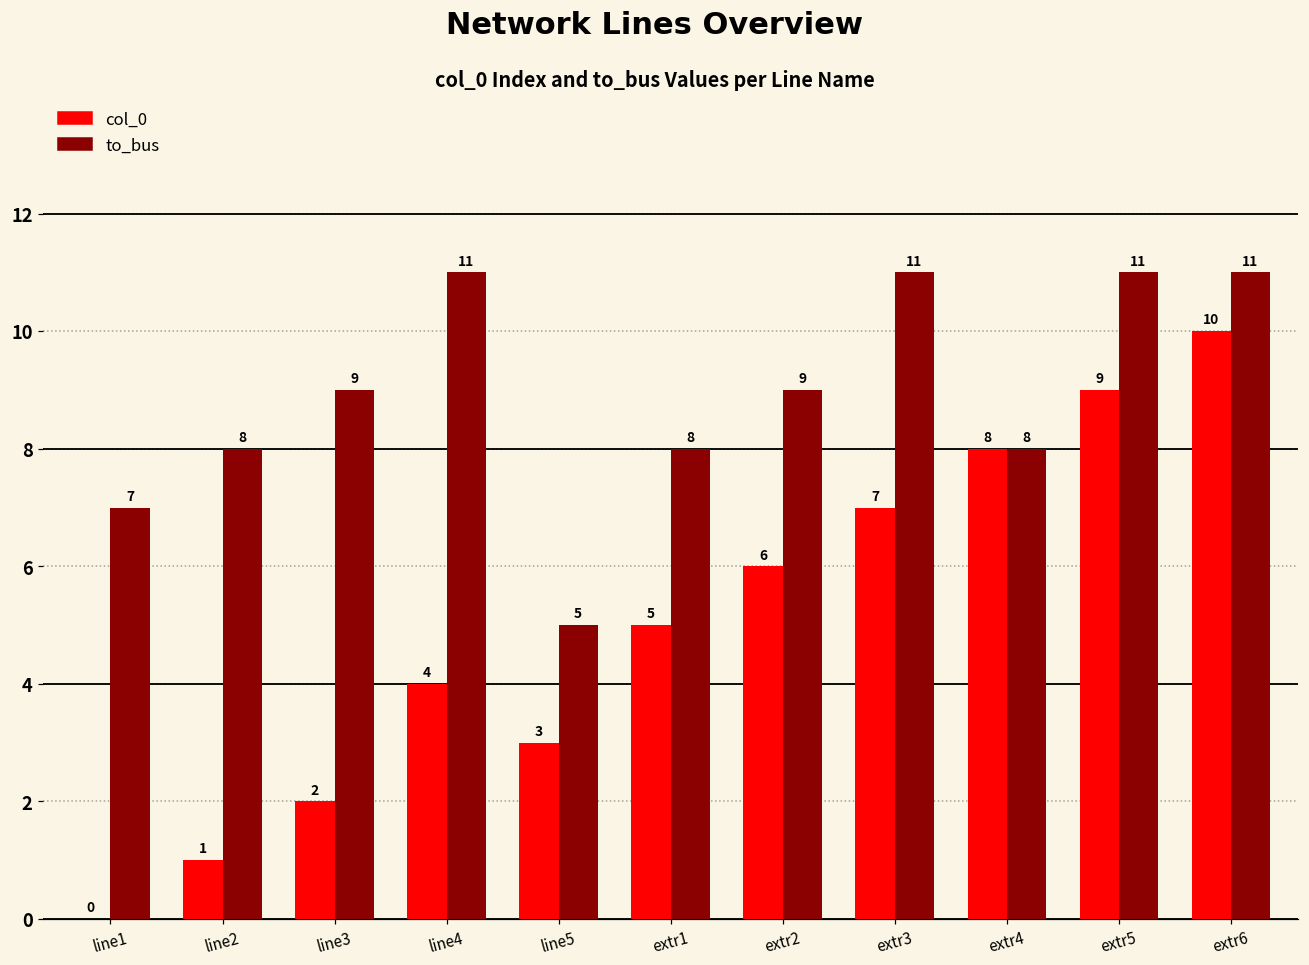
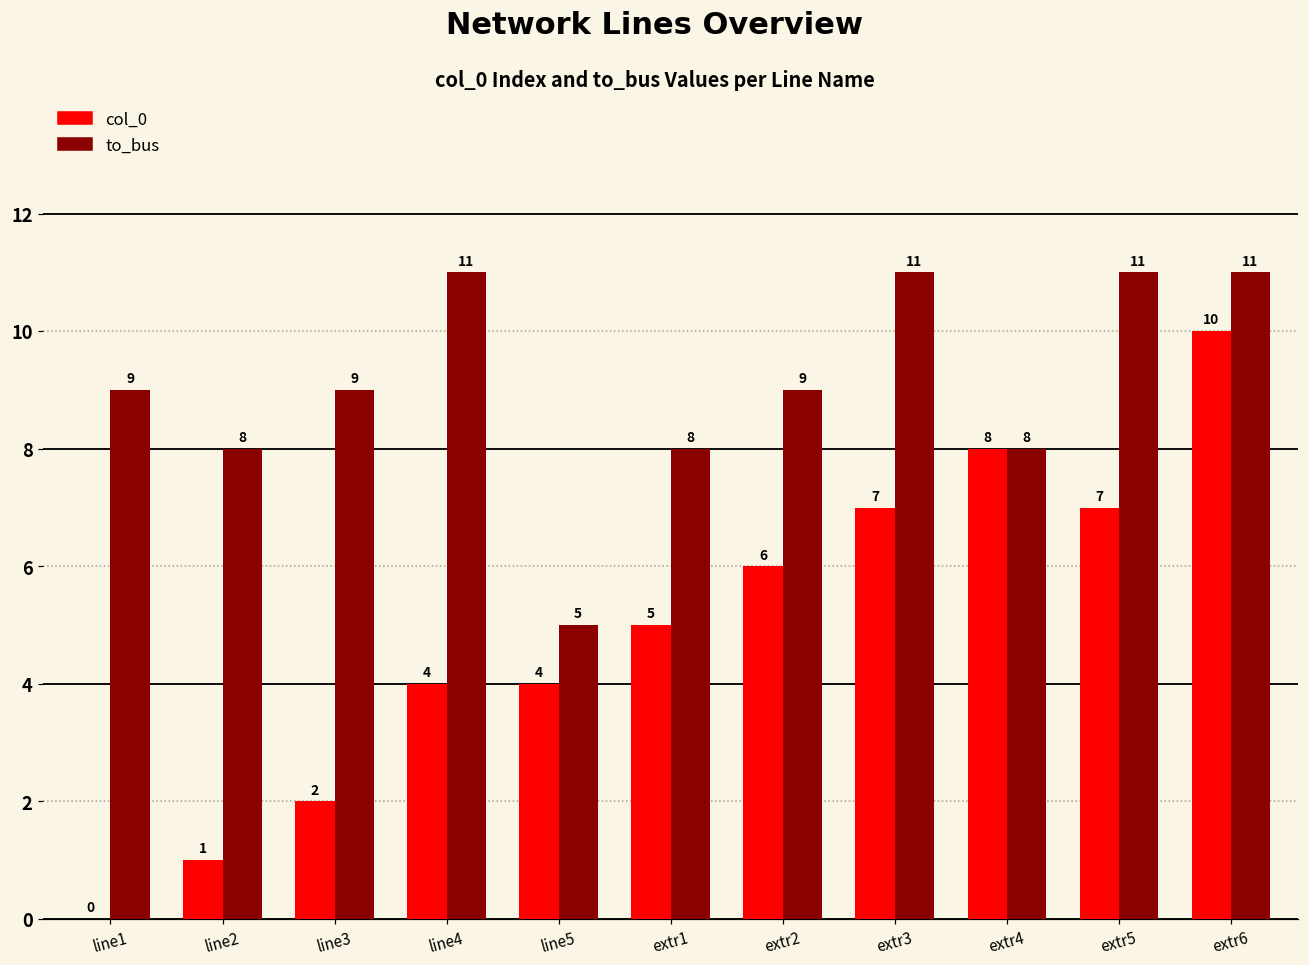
to_bus, line1: 7 -> 9
col_0, line5: 3 -> 4
col_0, extr5: 9 -> 7
